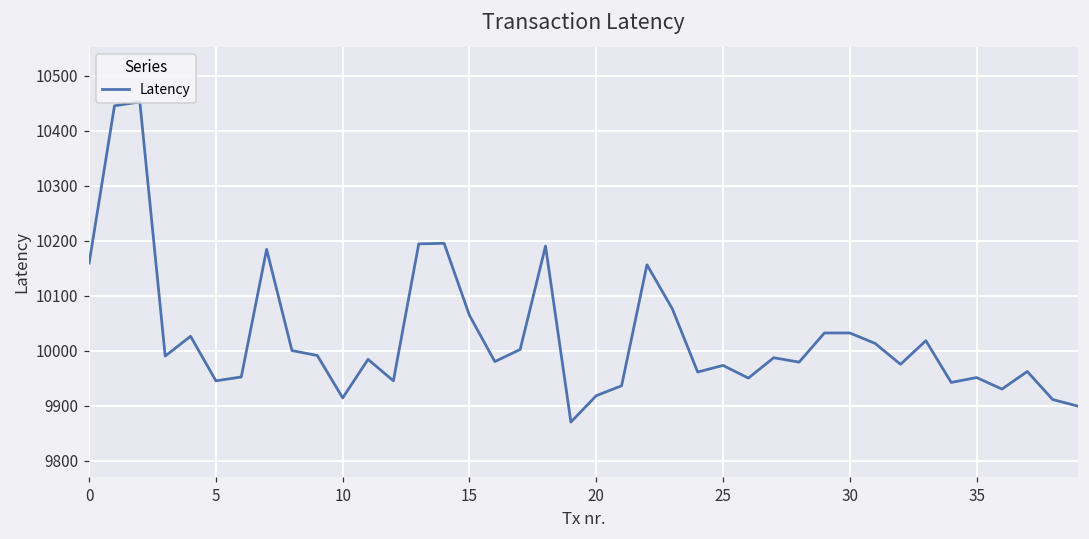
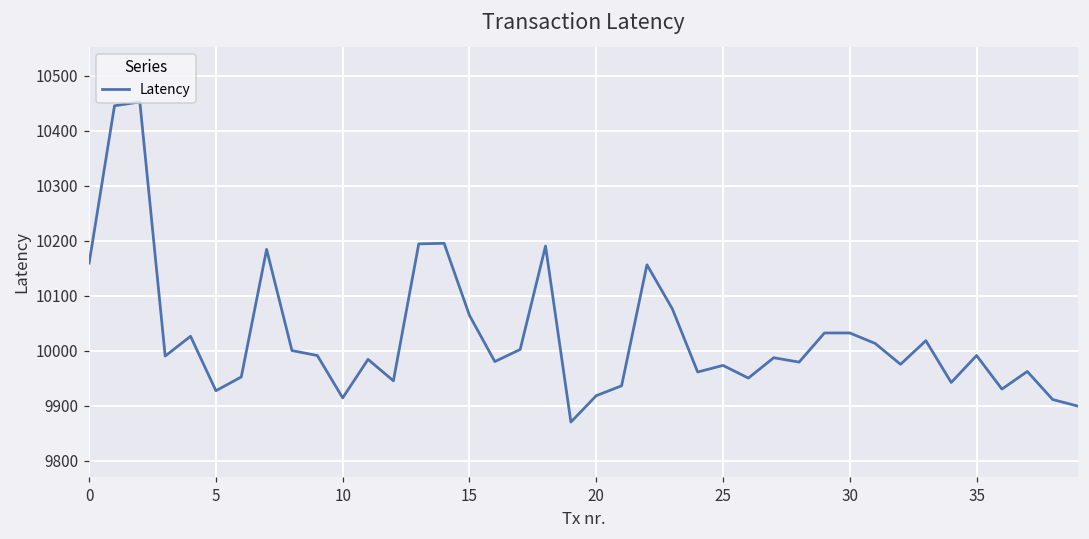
5: 9950 -> 9930
35: 9950 -> 9990
